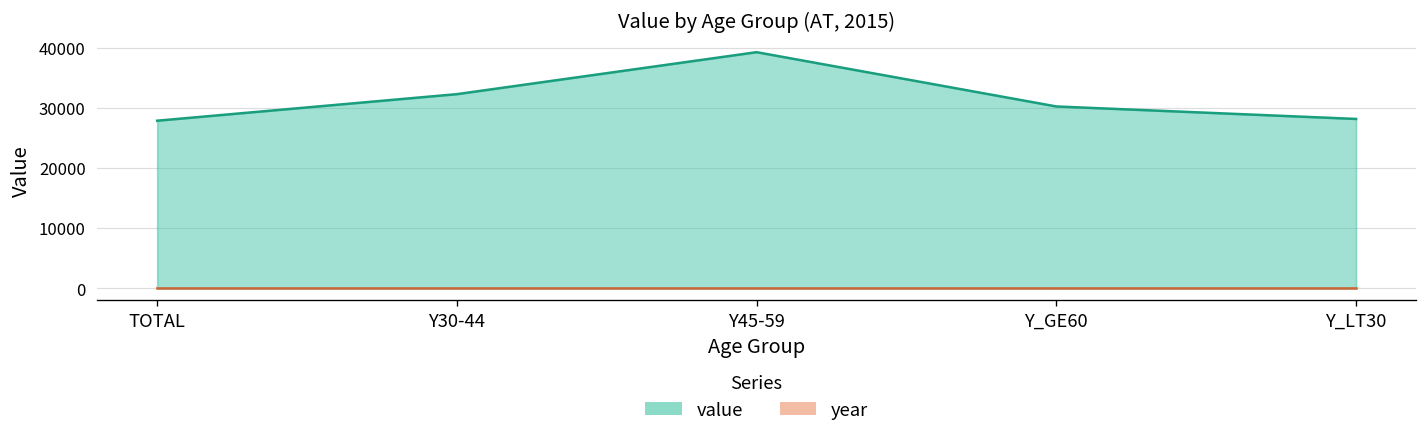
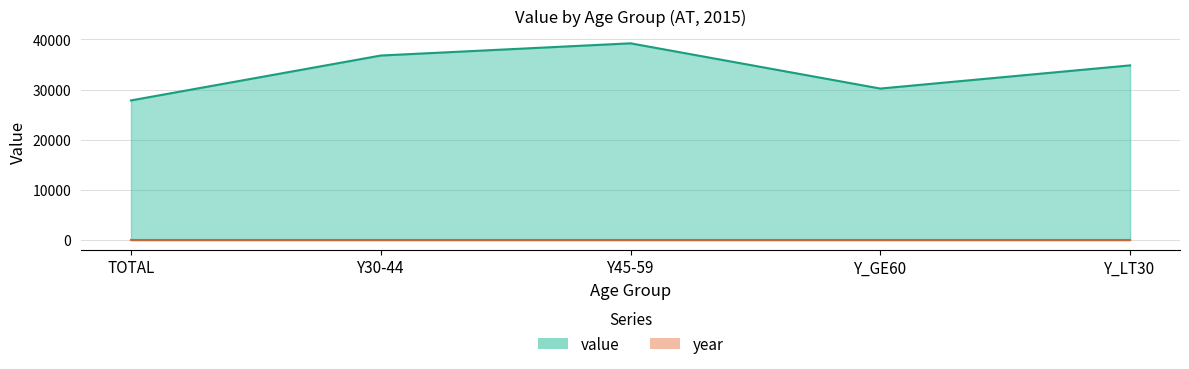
value, Y30-44: 32000 -> 37000
value, Y_LT30: 28000 -> 35000
